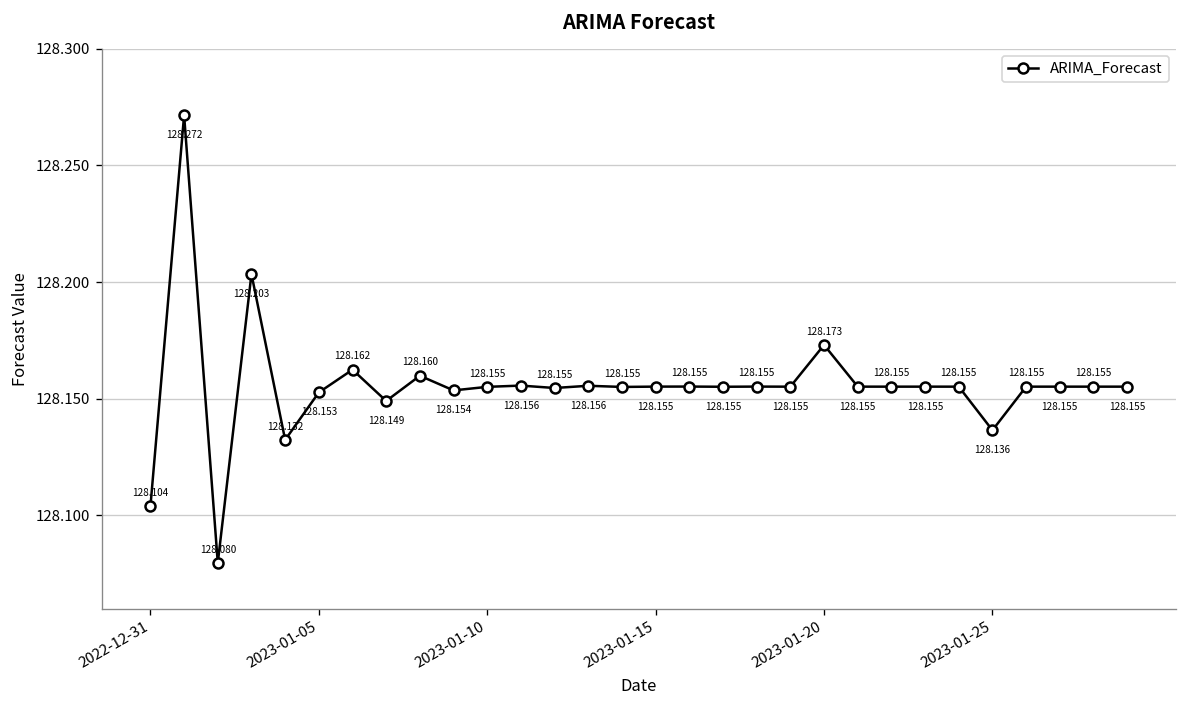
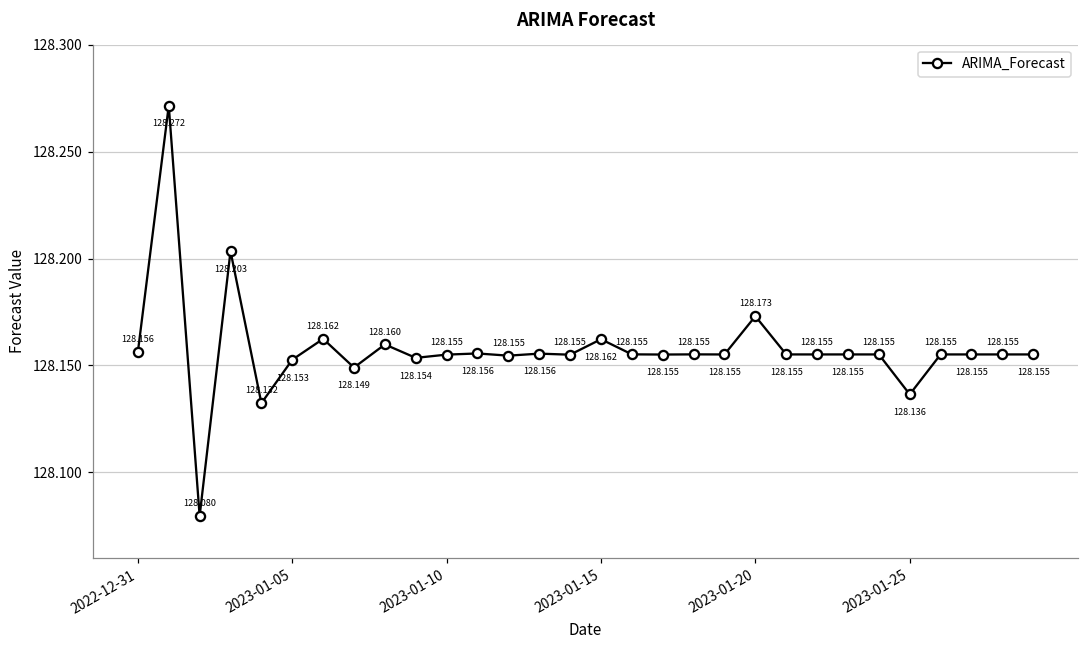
2022-12-31: 128.104 -> 128.156
2023-01-15: 128.155 -> 128.162
